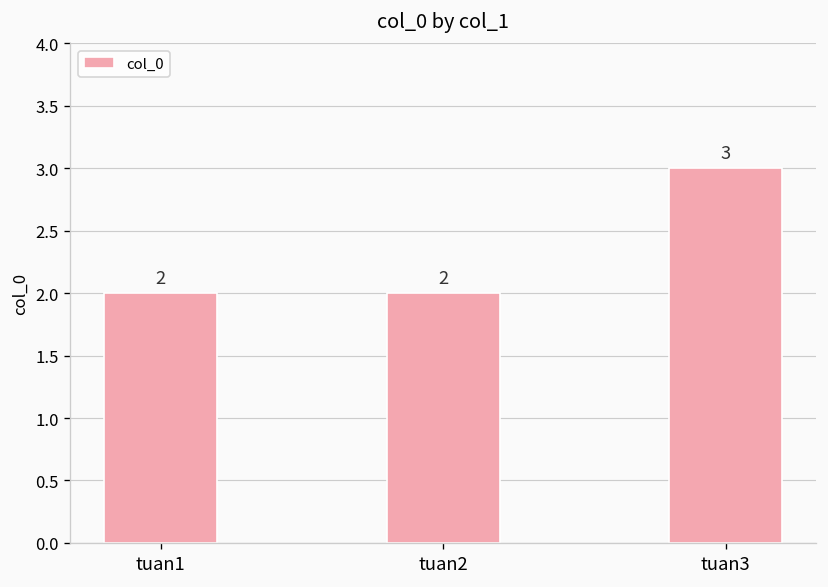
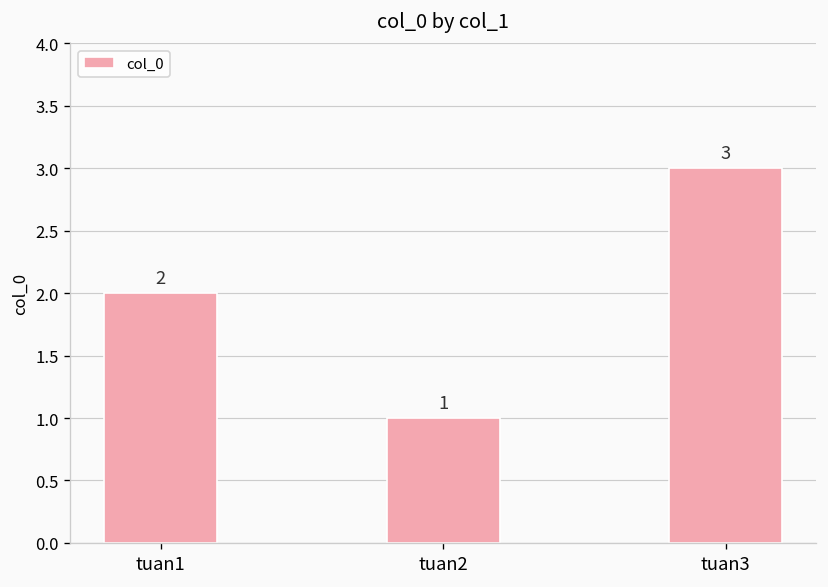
tuan2: 2 -> 1
